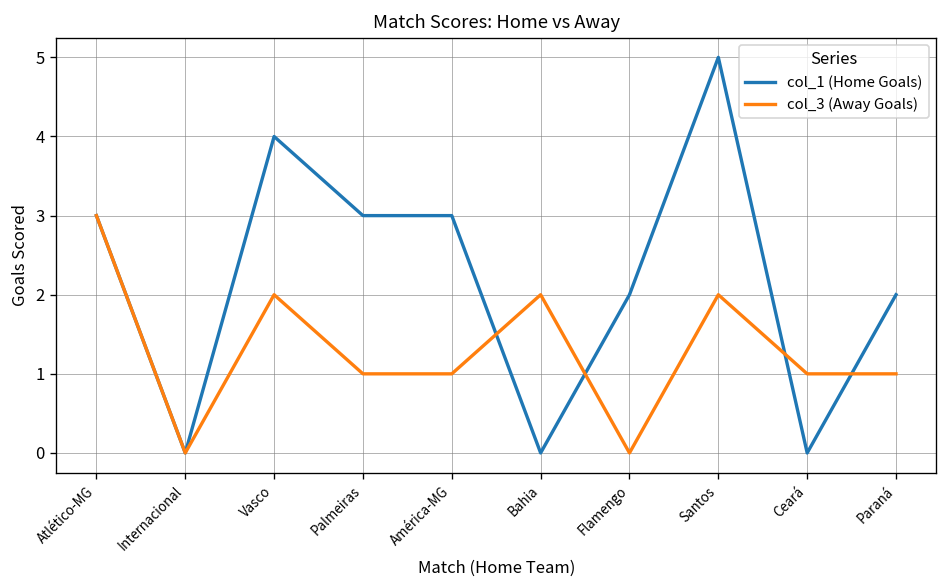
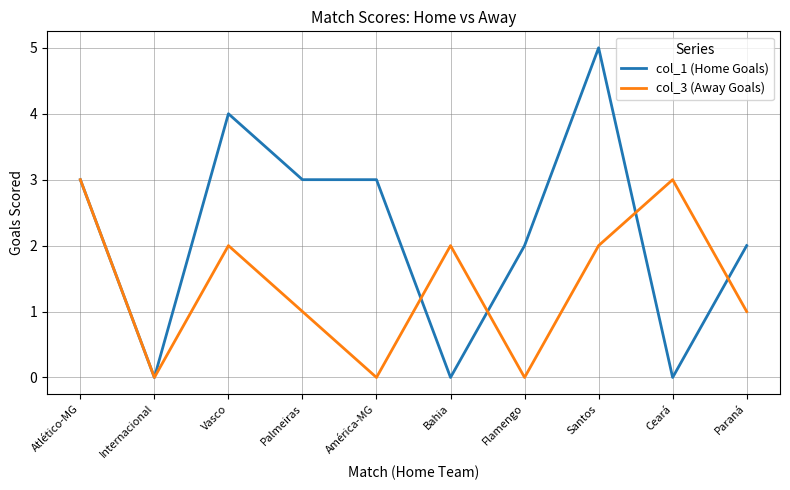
col_3 (Away Goals), América-MG: 1 -> 0
col_3 (Away Goals), Ceará: 1 -> 3
